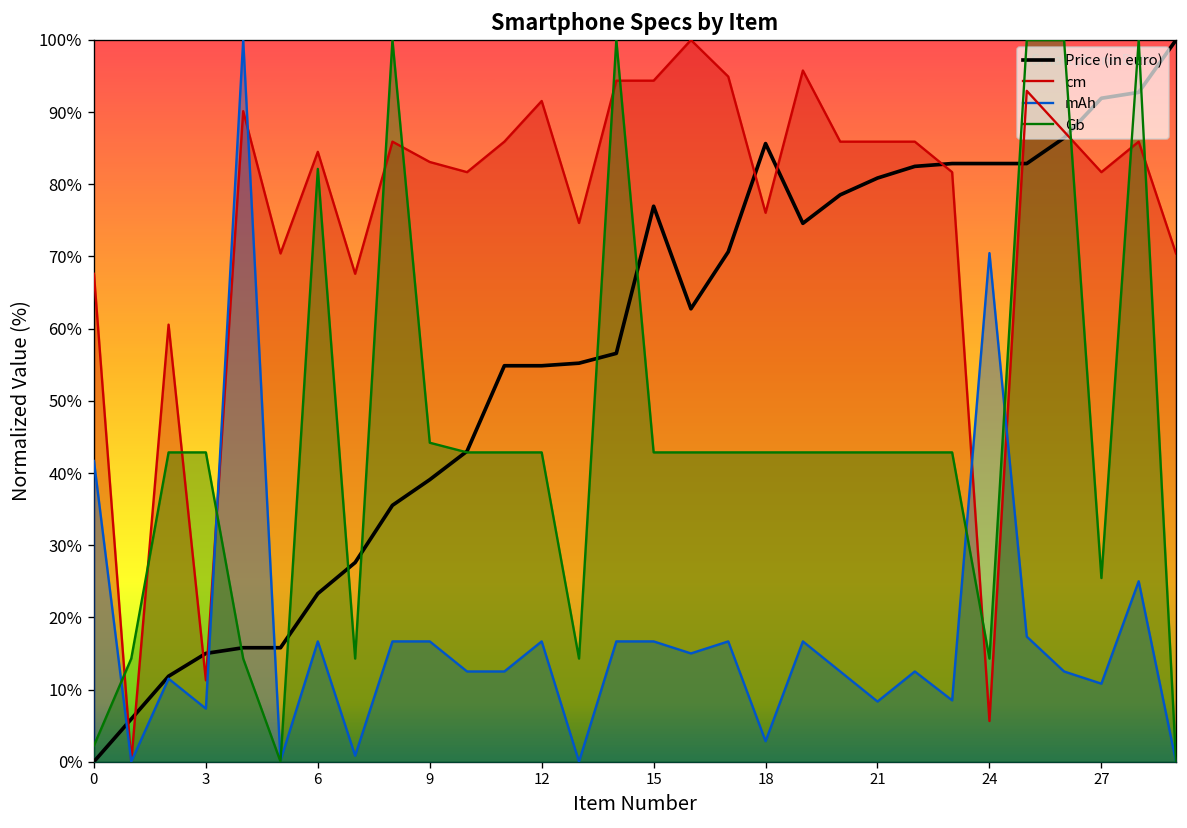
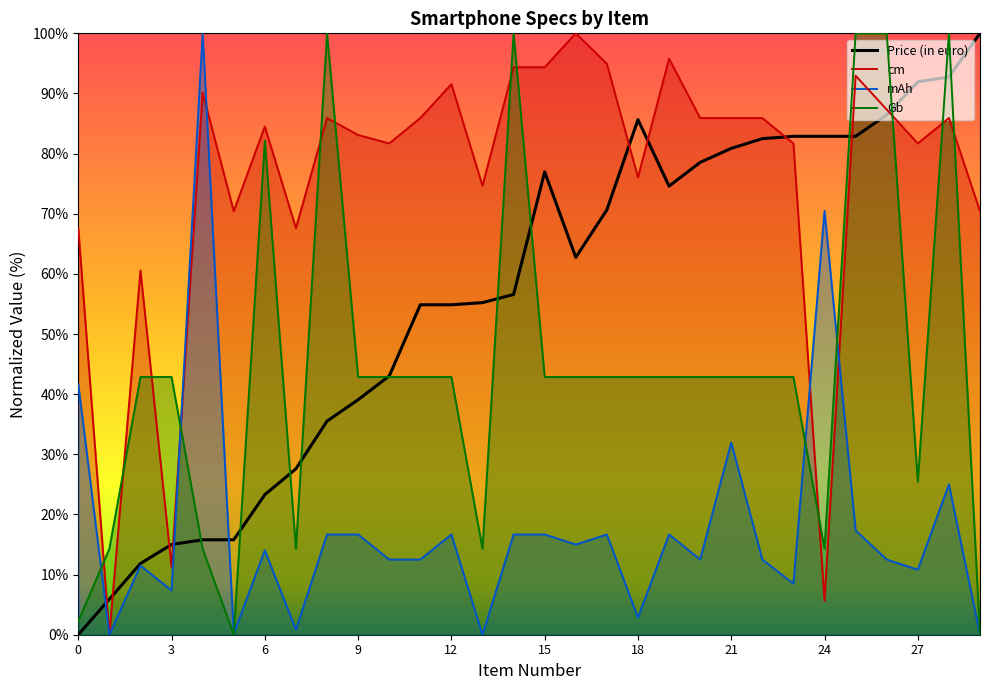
mAh, 6: 17% -> 14%
Gb, 9: 44% -> 43%
mAh, 21: 8% -> 32%
